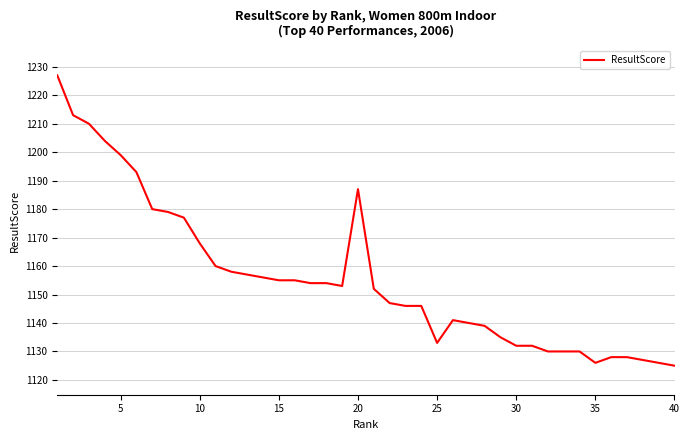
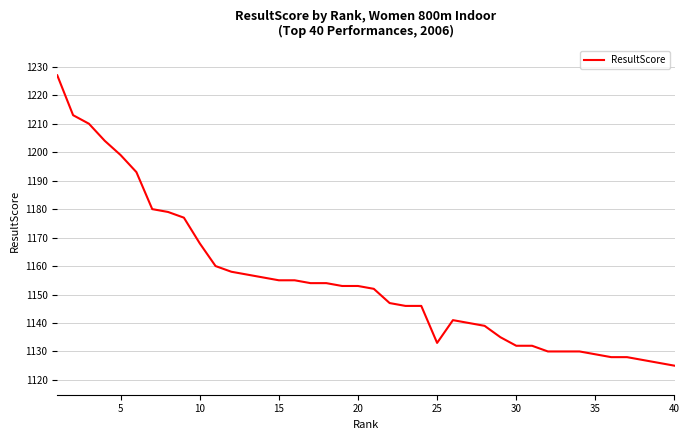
20: 1187 -> 1153
35: 1126 -> 1129
